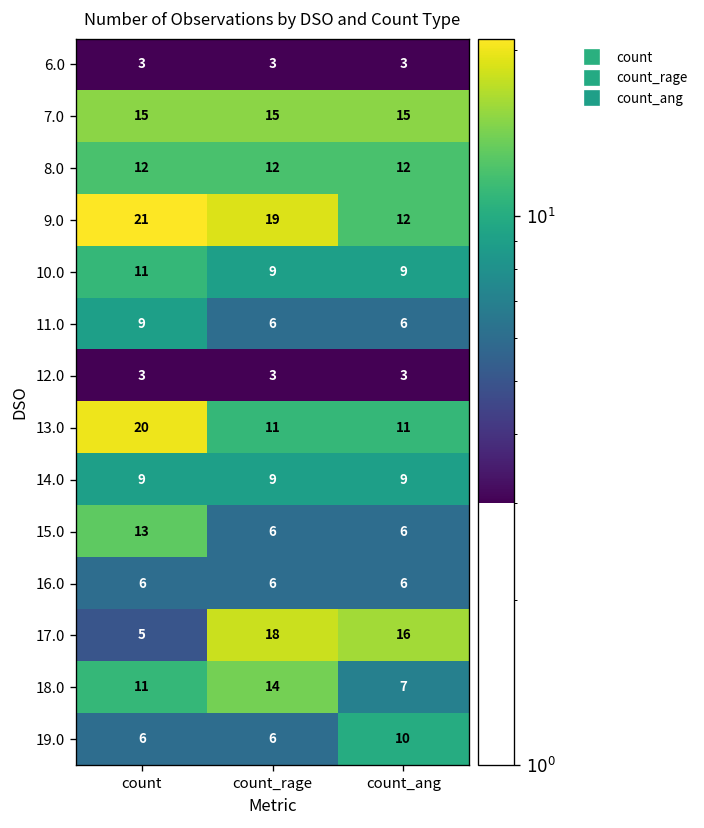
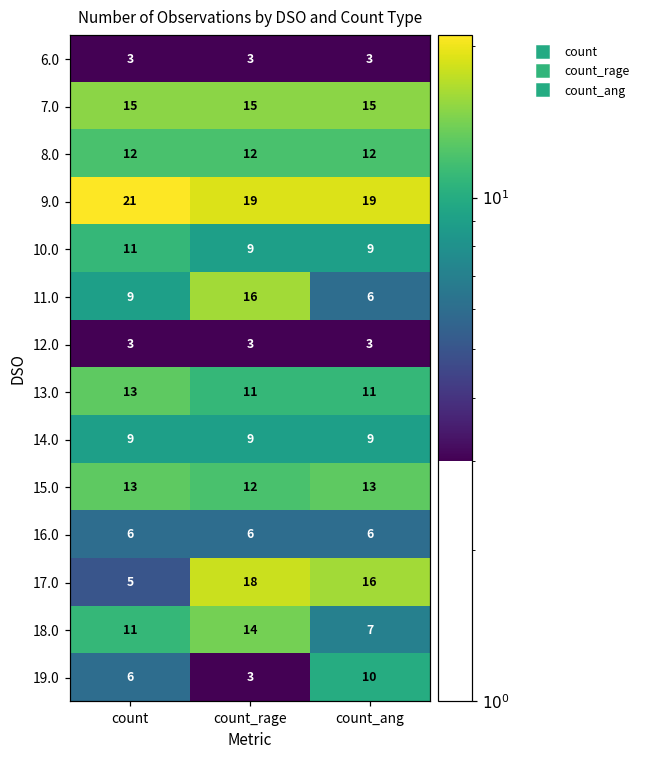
9.0, count_ang: 12 -> 19
11.0, count_rage: 6 -> 16
13.0, count: 20 -> 13
15.0, count_rage: 6 -> 12
15.0, count_ang: 6 -> 13
19.0, count_rage: 6 -> 3
